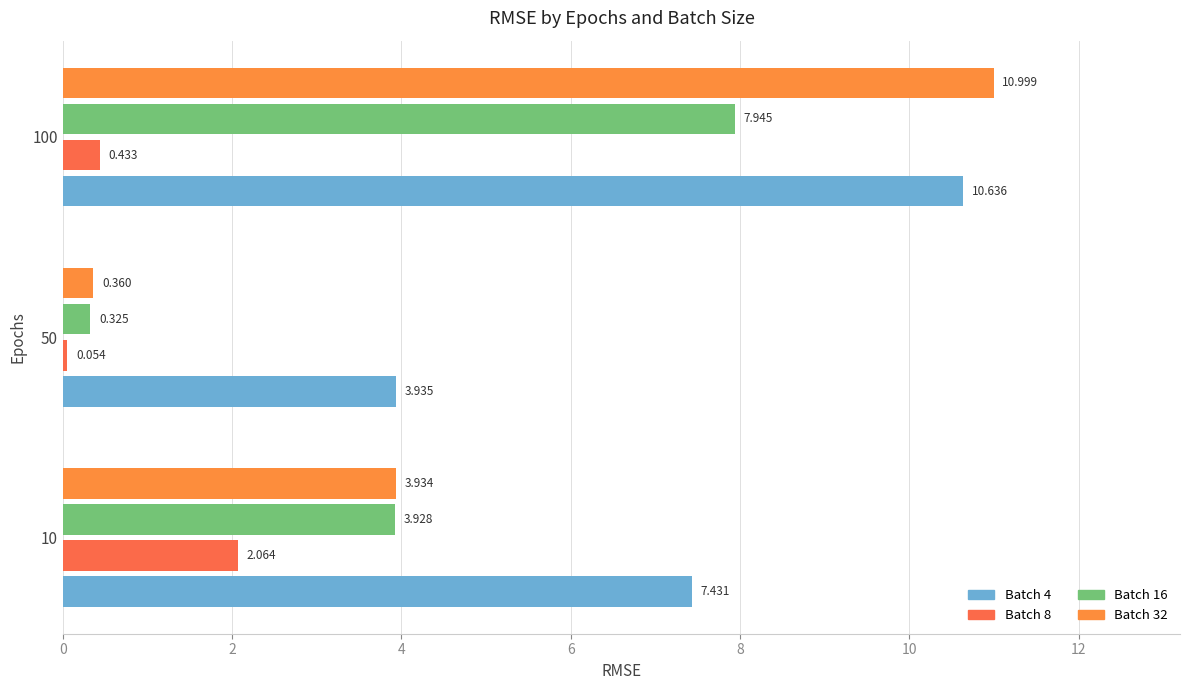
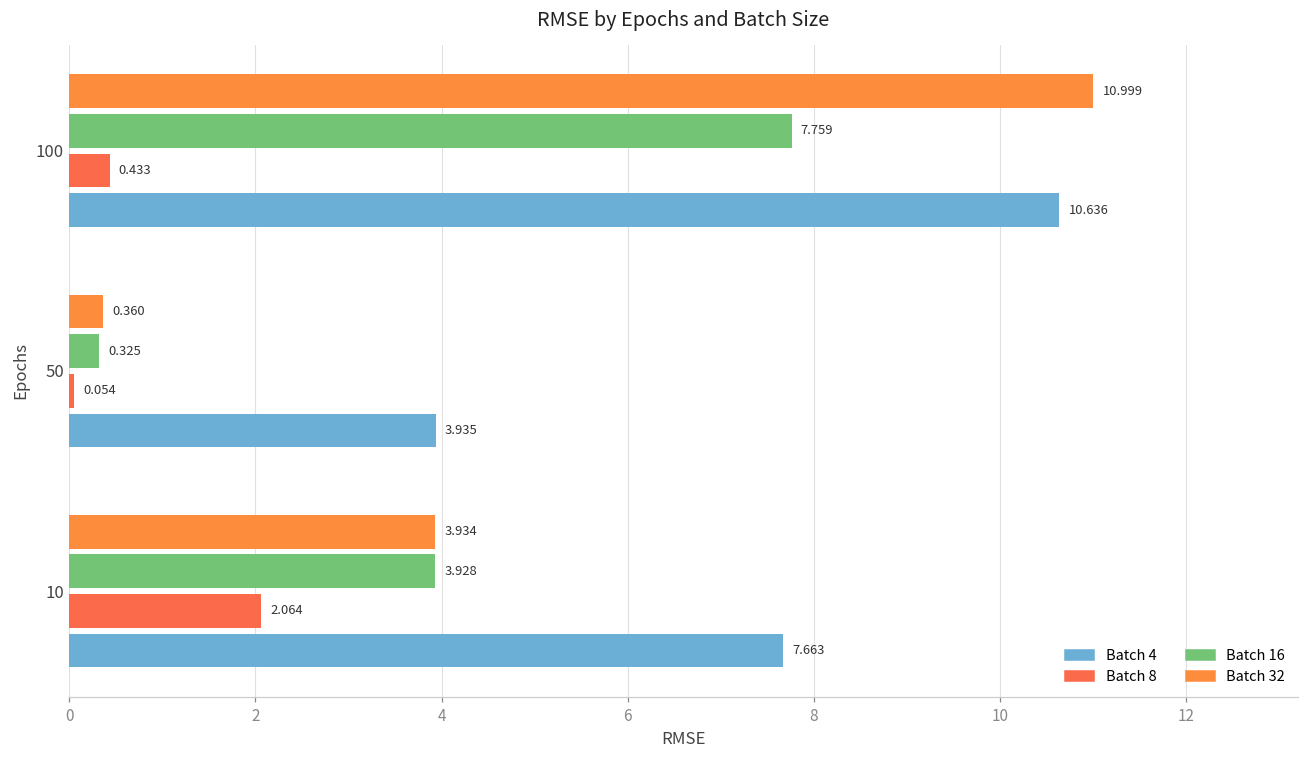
Batch 16, 100: 7.945 -> 7.759
Batch 4, 10: 7.431 -> 7.663
